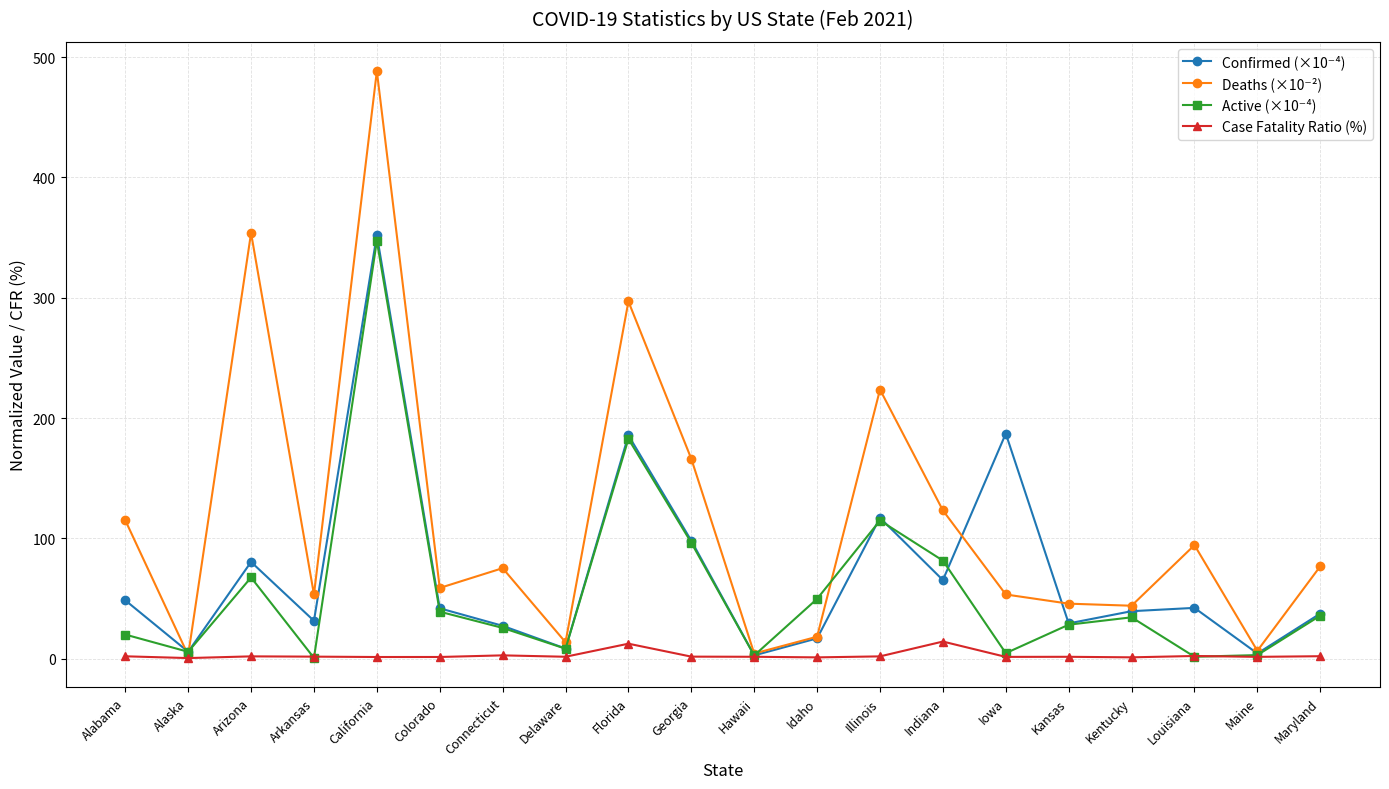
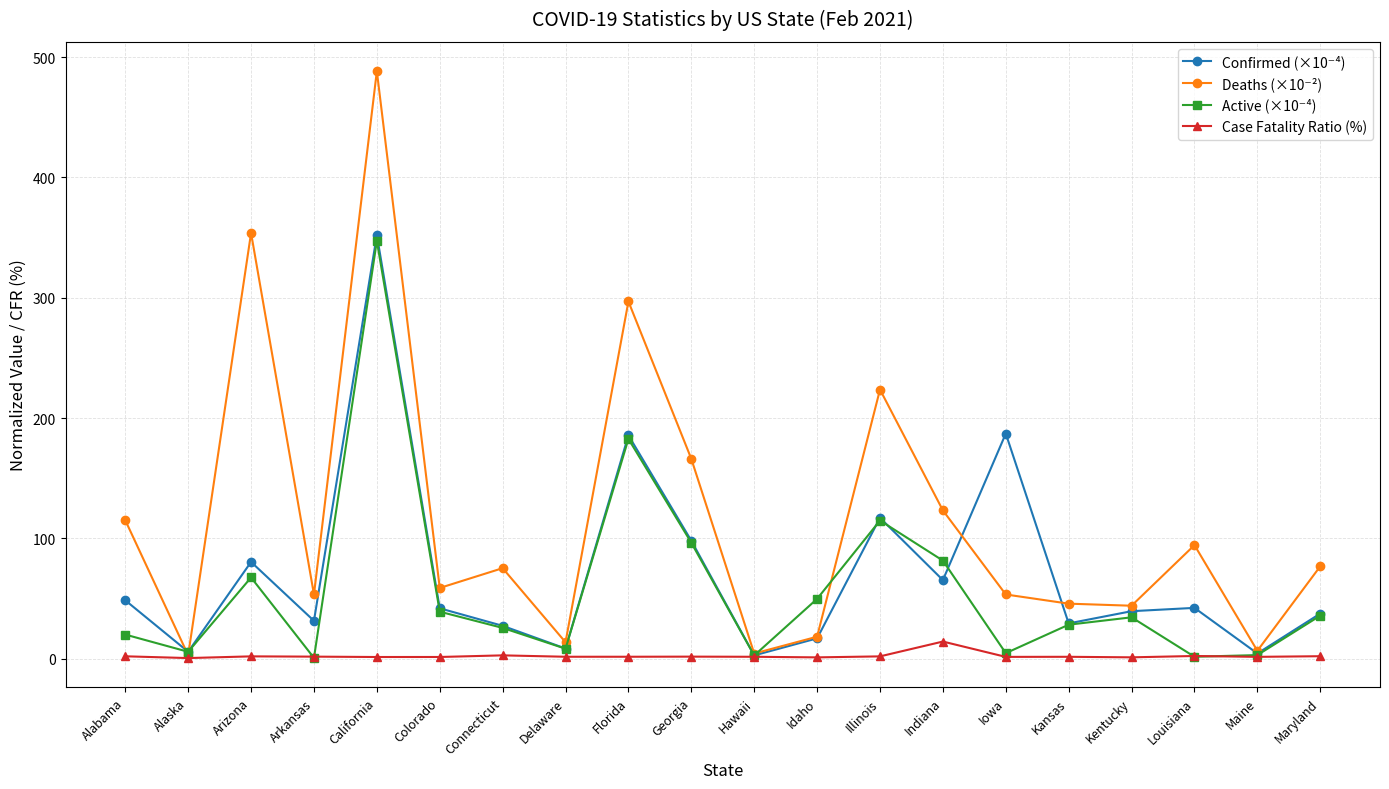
Case Fatality Ratio (%), Florida: 12 -> 2
